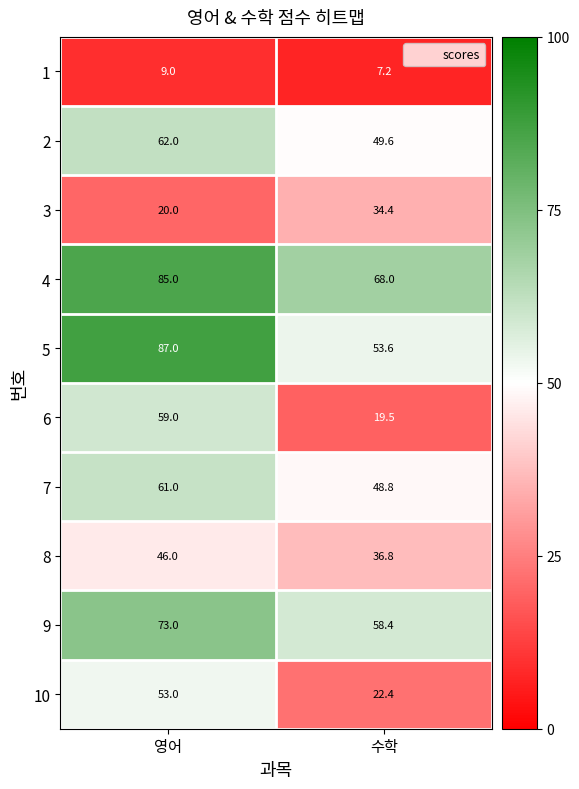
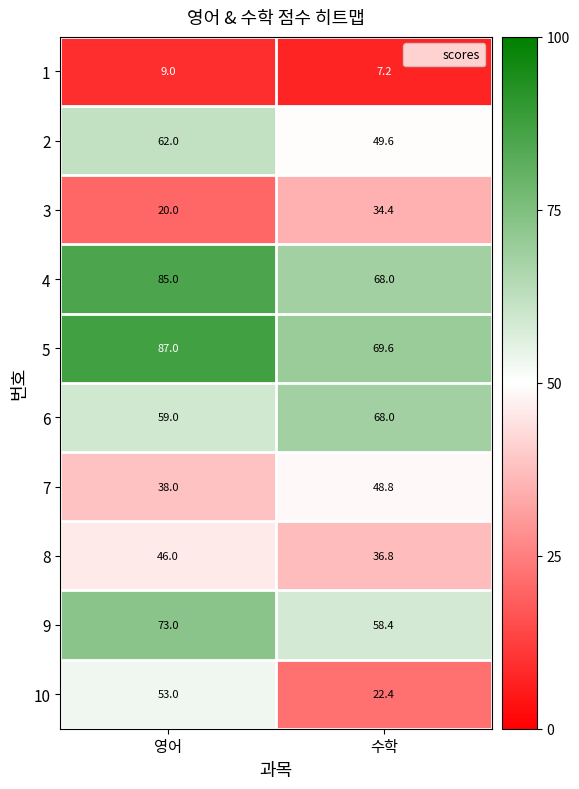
5, 수학: 53.6 -> 69.6
6, 수학: 19.5 -> 68.0
7, 영어: 61.0 -> 38.0
